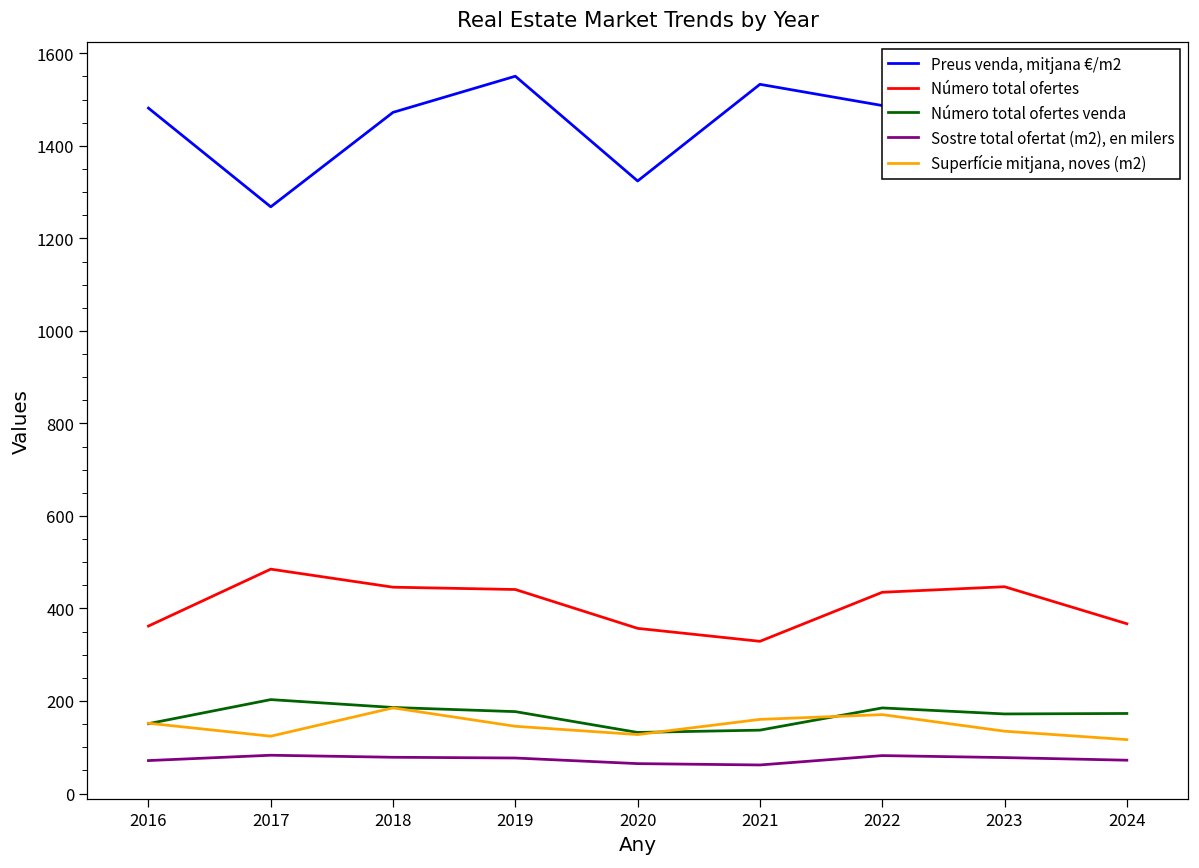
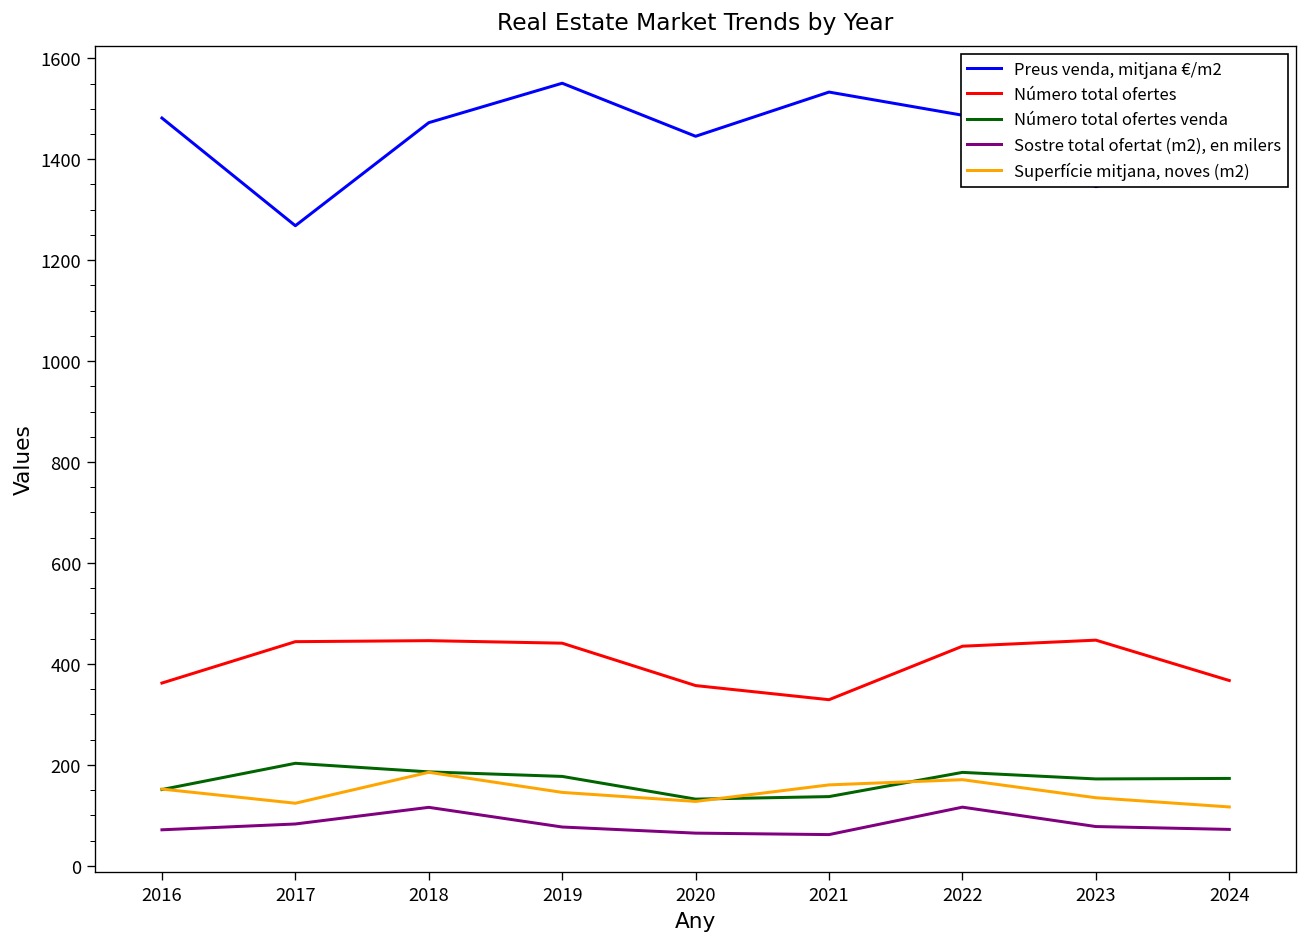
Número total ofertes, 2017: 490 -> 440
Sostre total ofertat (m2), en milers, 2018: 80 -> 120
Preus venda, mitjana €/m2, 2020: 1320 -> 1450
Sostre total ofertat (m2), en milers, 2022: 80 -> 120
